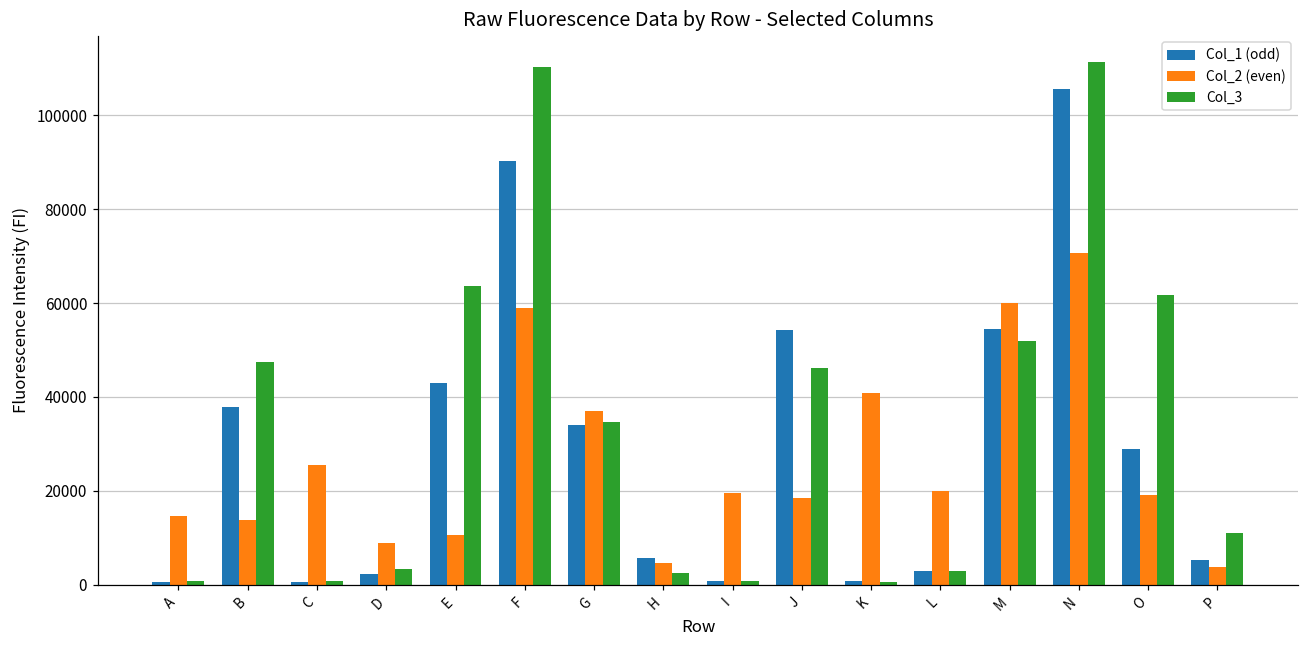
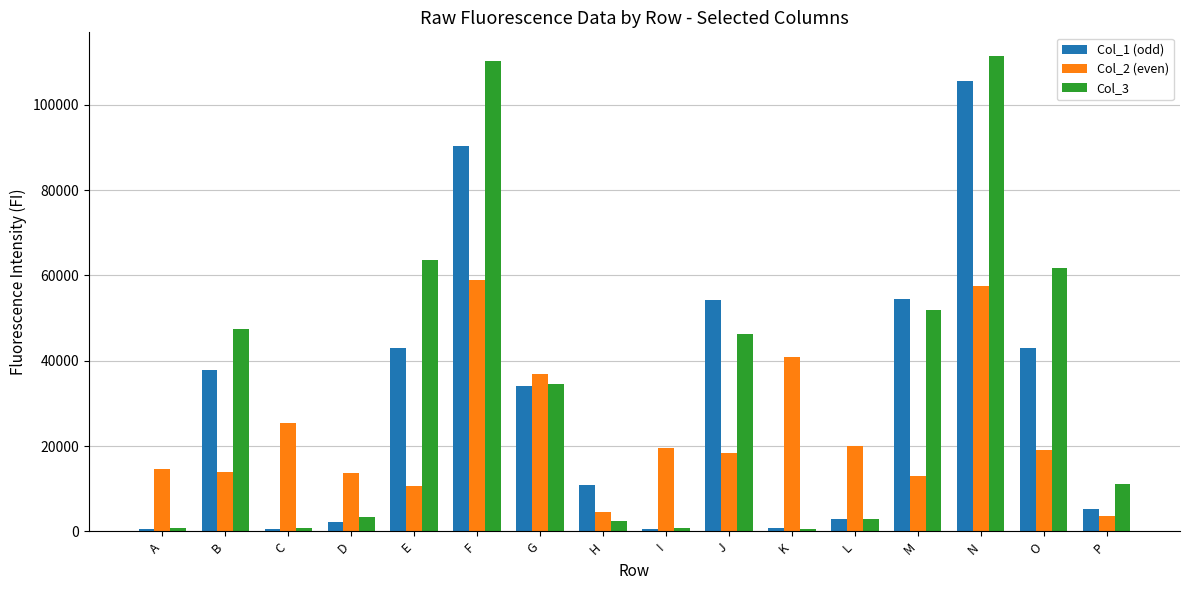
Col_2 (even), D: 9000 -> 14000
Col_1 (odd), H: 6000 -> 11000
Col_2 (even), M: 60000 -> 13000
Col_2 (even), N: 71000 -> 58000
Col_1 (odd), O: 29000 -> 43000
